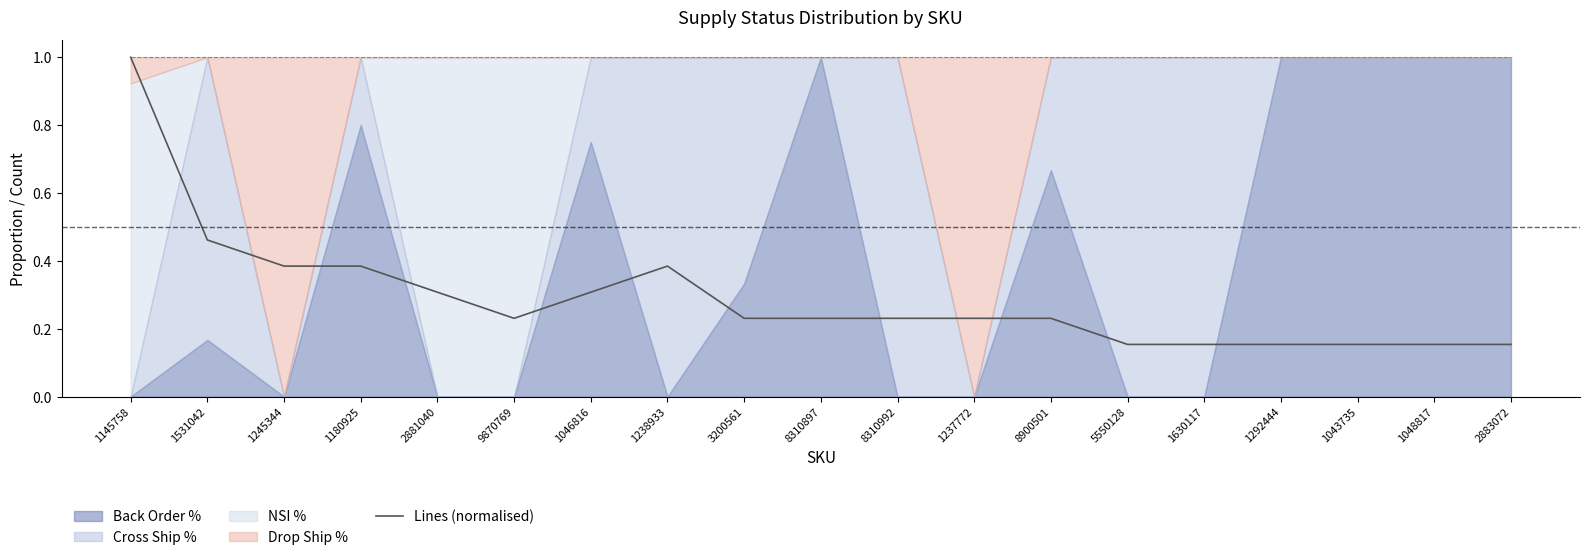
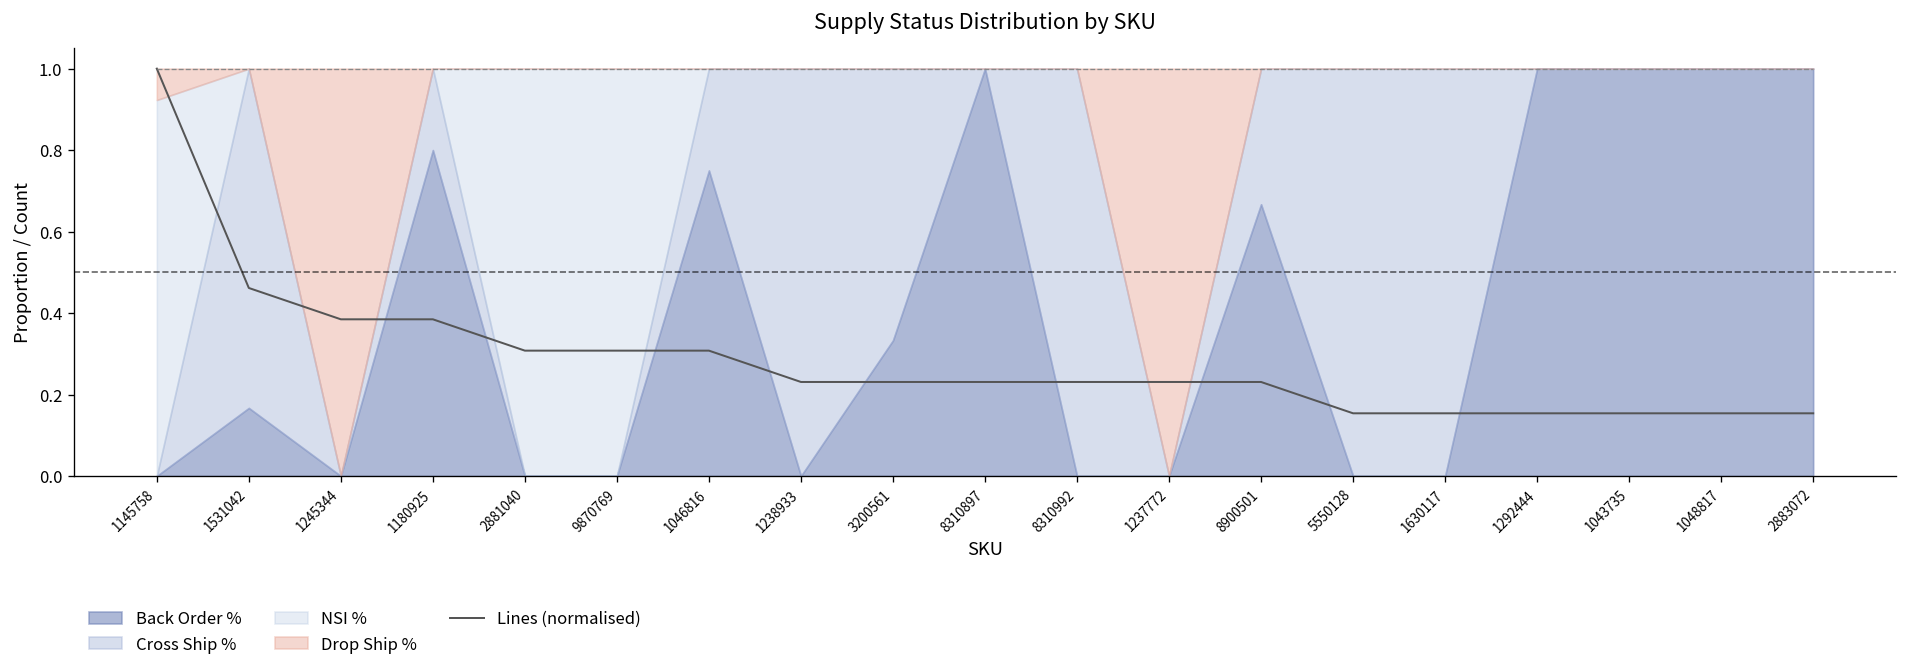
Lines (normalised), 9870769: 0.23 -> 0.31
Lines (normalised), 1238933: 0.38 -> 0.23
